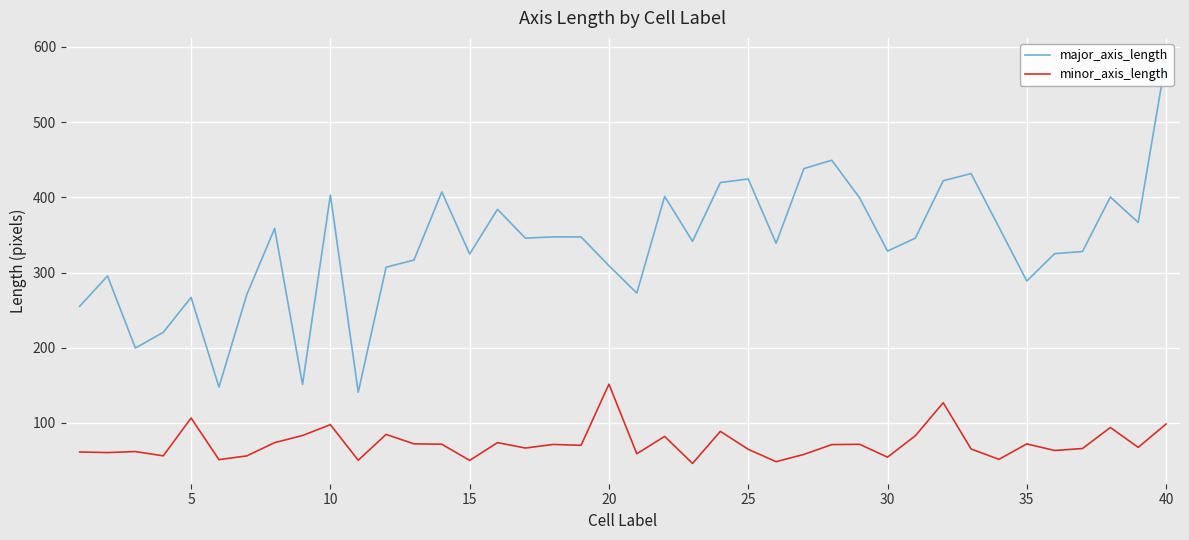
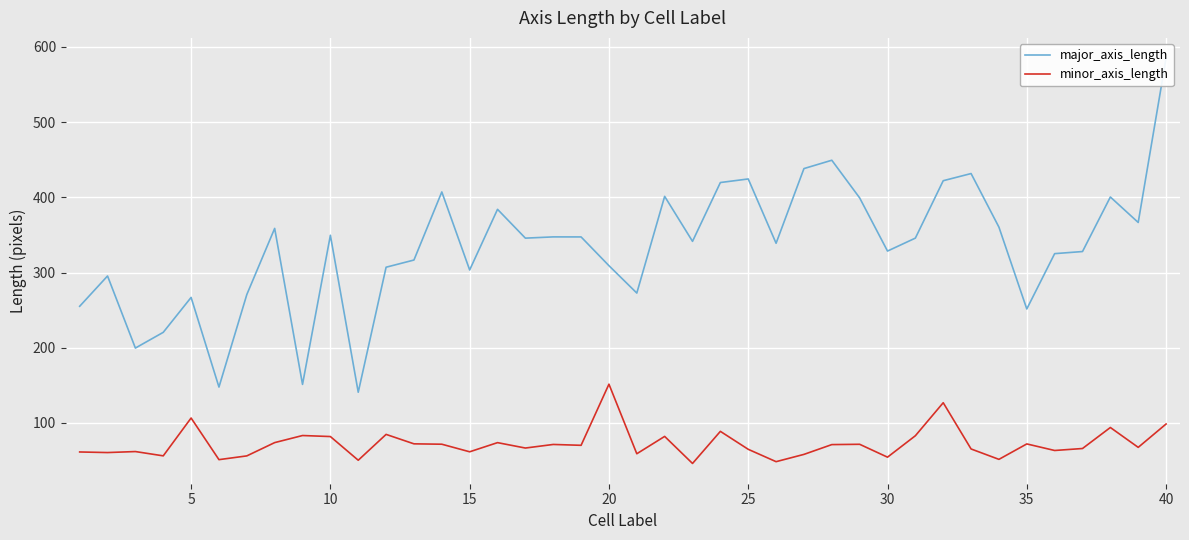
major_axis_length, 10: 400 -> 350
minor_axis_length, 10: 100 -> 80
major_axis_length, 15: 320 -> 300
minor_axis_length, 15: 50 -> 60
major_axis_length, 35: 290 -> 250
